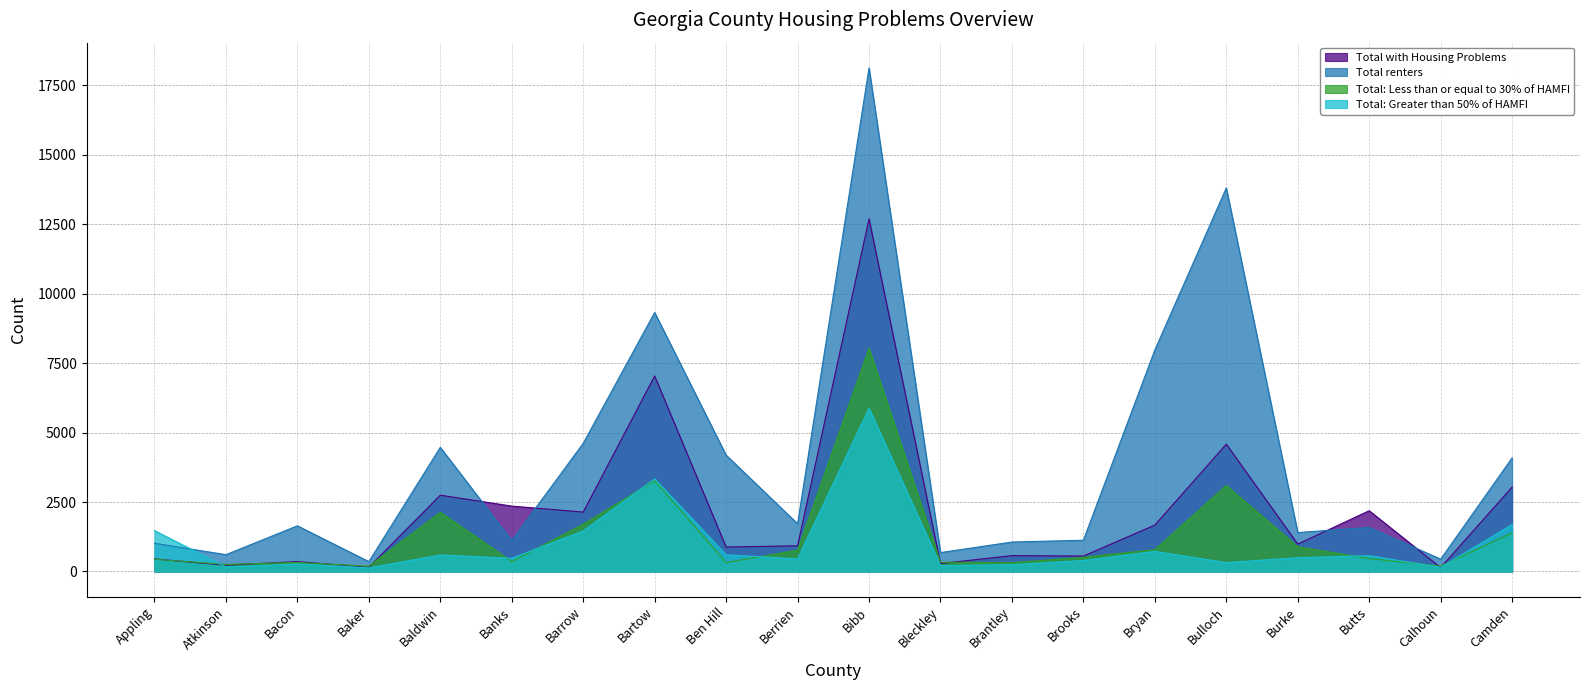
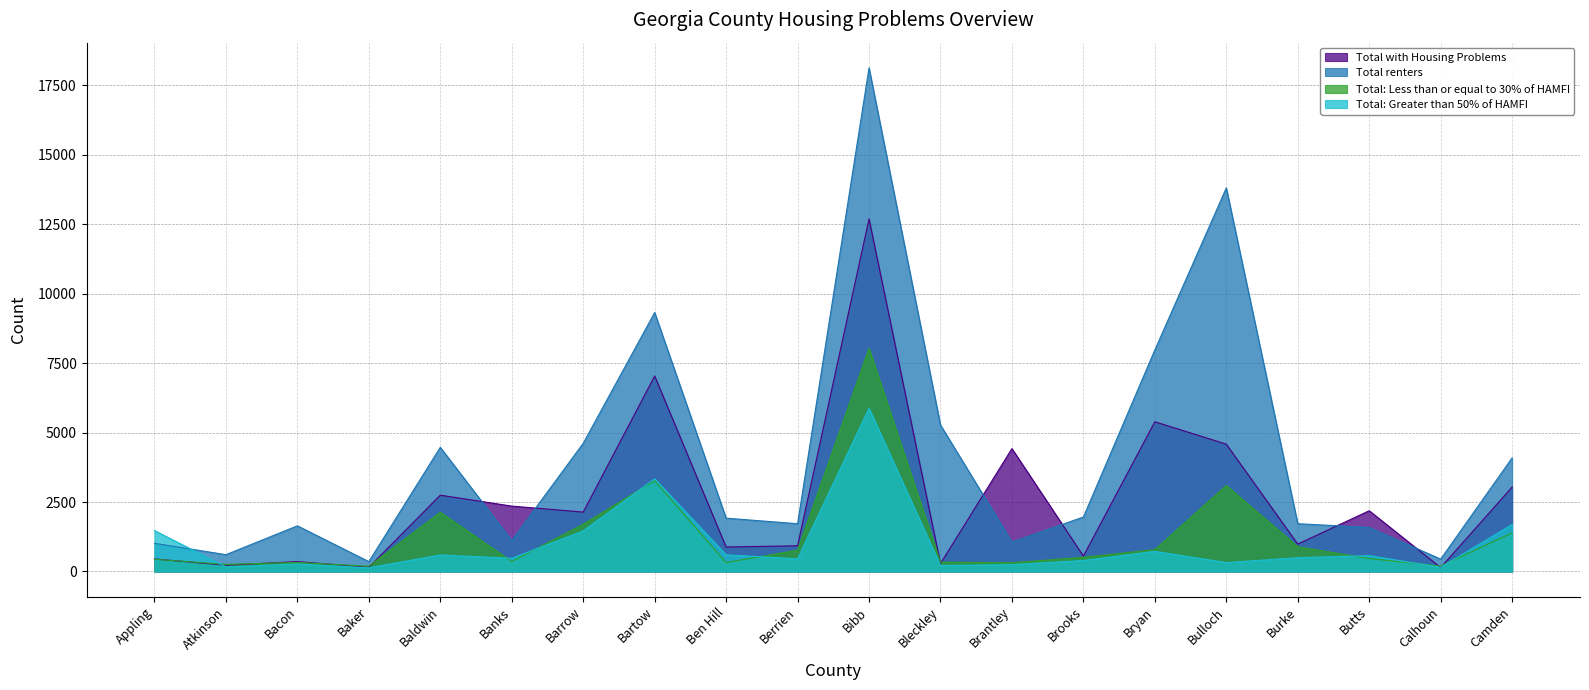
Total renters, Ben Hill: 4200 -> 1900
Total renters, Bleckley: 700 -> 5300
Total with Housing Problems, Brantley: 600 -> 4400
Total renters, Brooks: 1100 -> 2000
Total with Housing Problems, Bryan: 1700 -> 5400
Total renters, Burke: 1400 -> 1700
